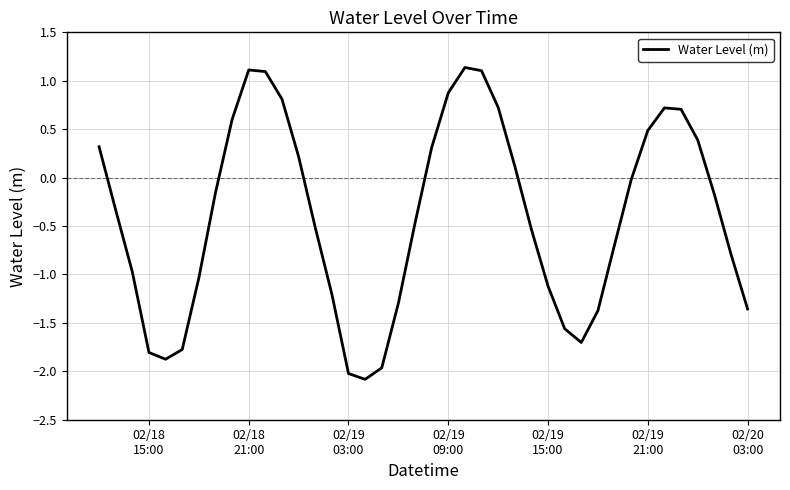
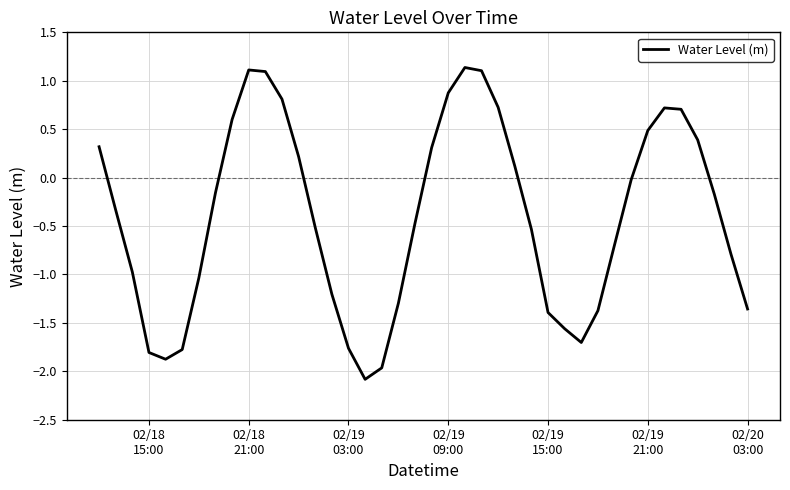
02/19 03:00: -2.0 -> -1.8
02/19 15:00: -1.1 -> -1.4
